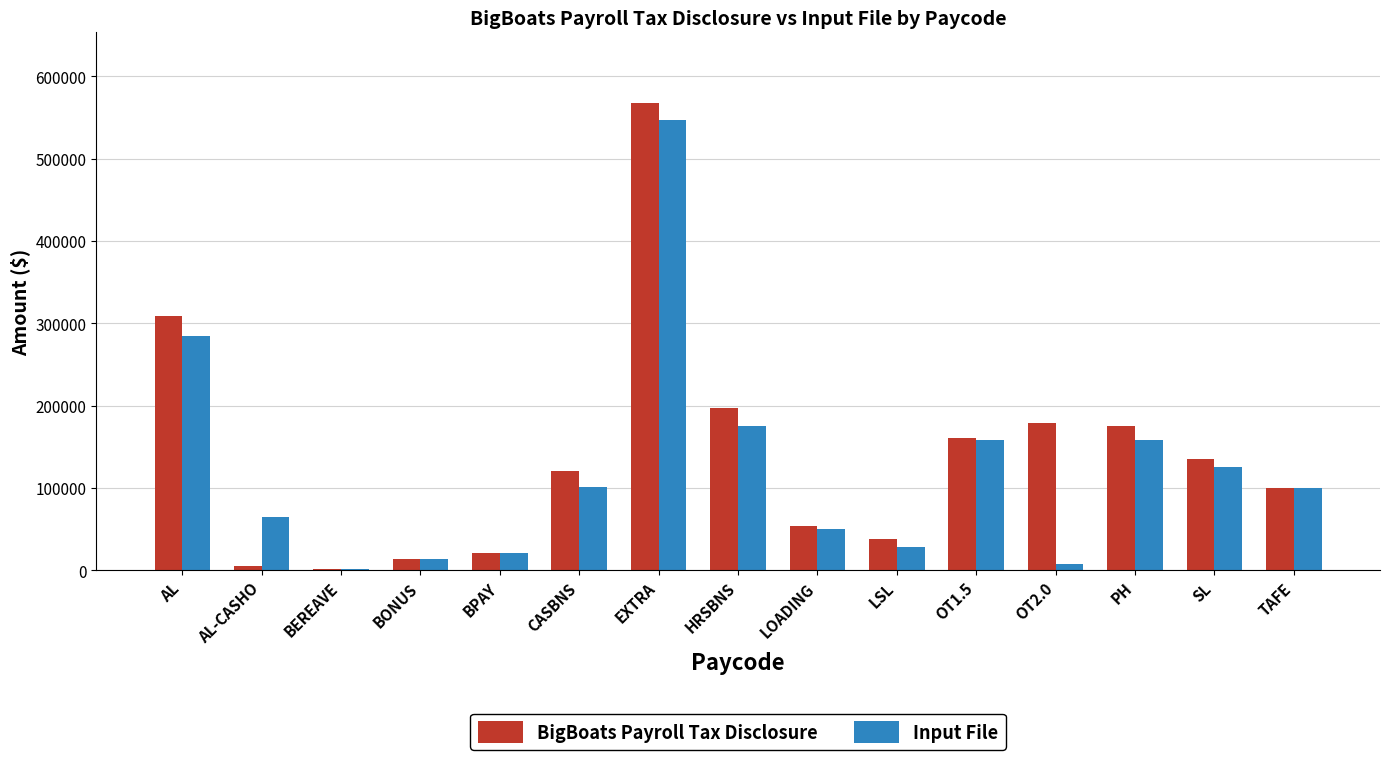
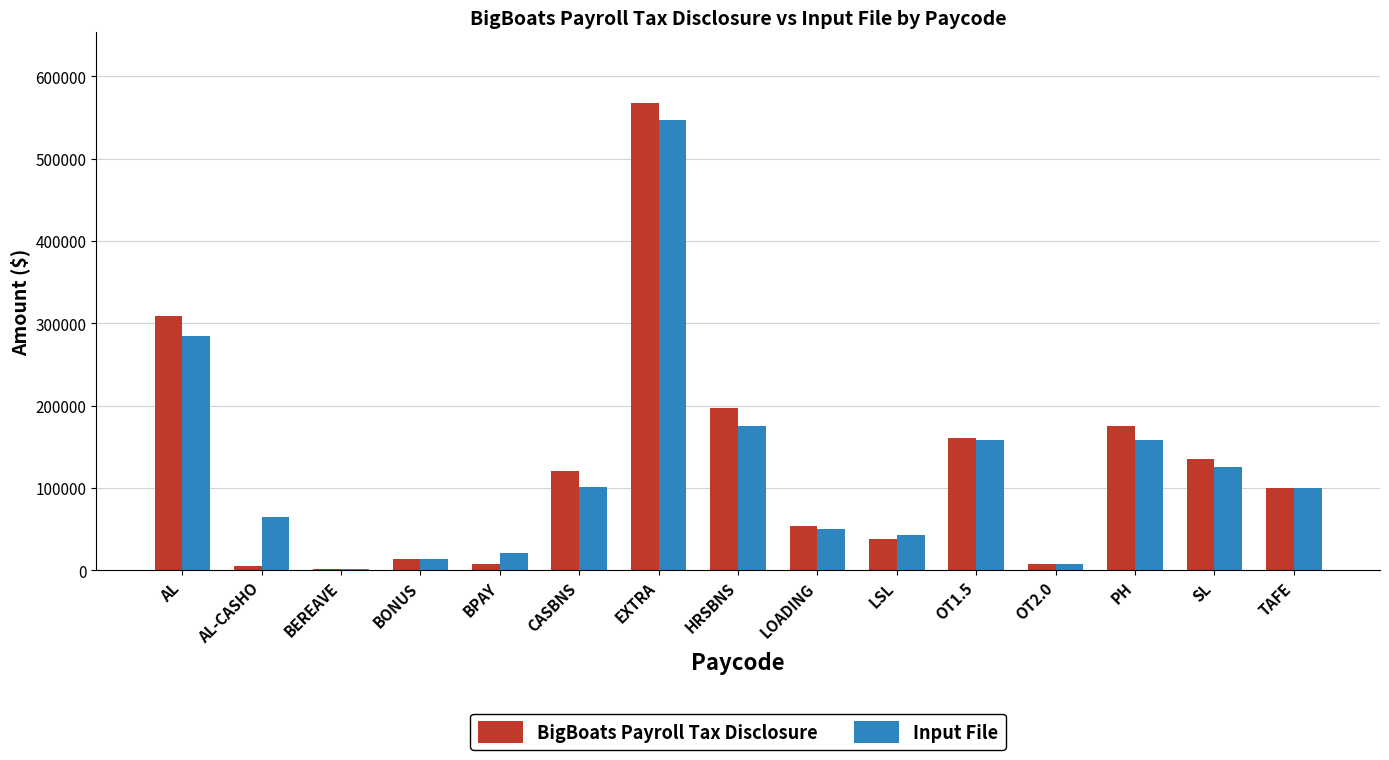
BigBoats Payroll Tax Disclosure, BPAY: 20000 -> 10000
Input File, LSL: 30000 -> 40000
BigBoats Payroll Tax Disclosure, OT2.0: 180000 -> 10000
